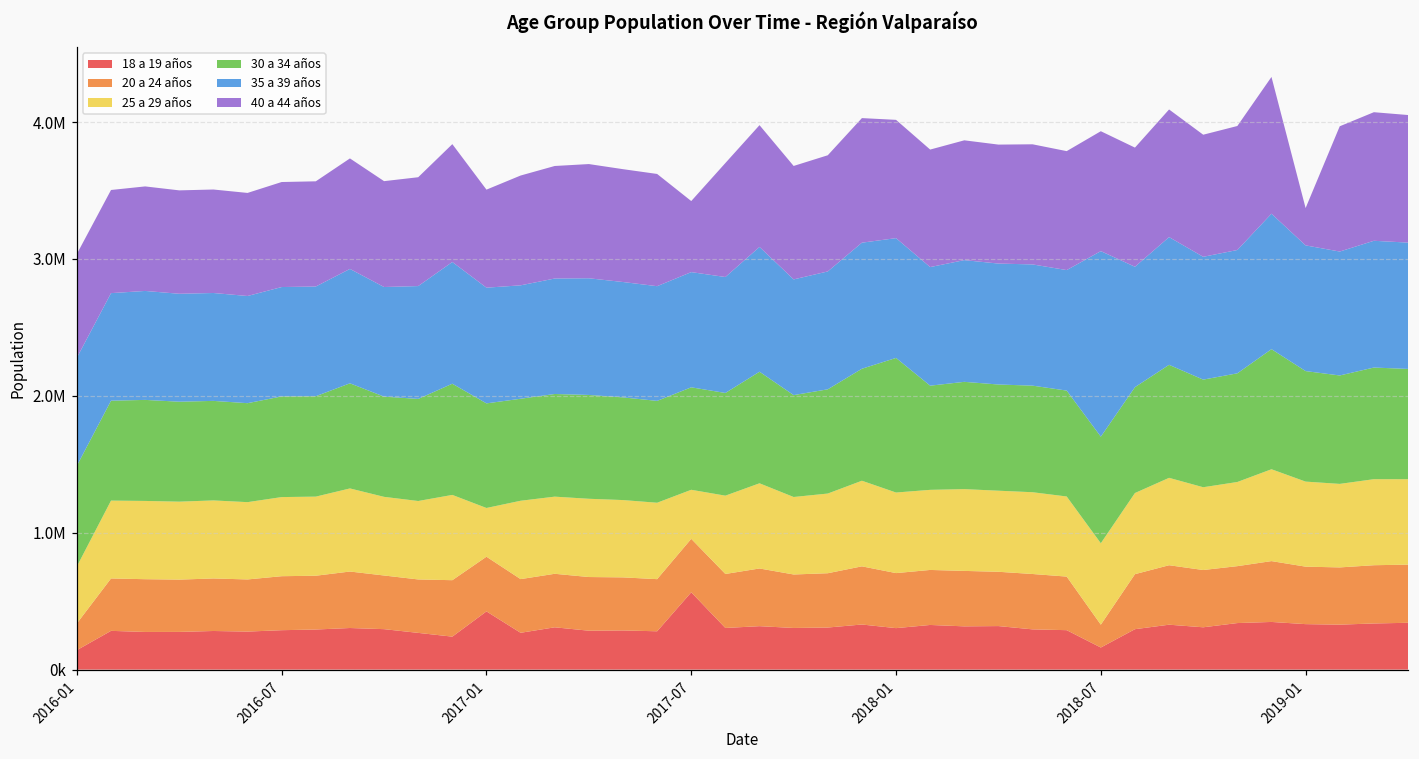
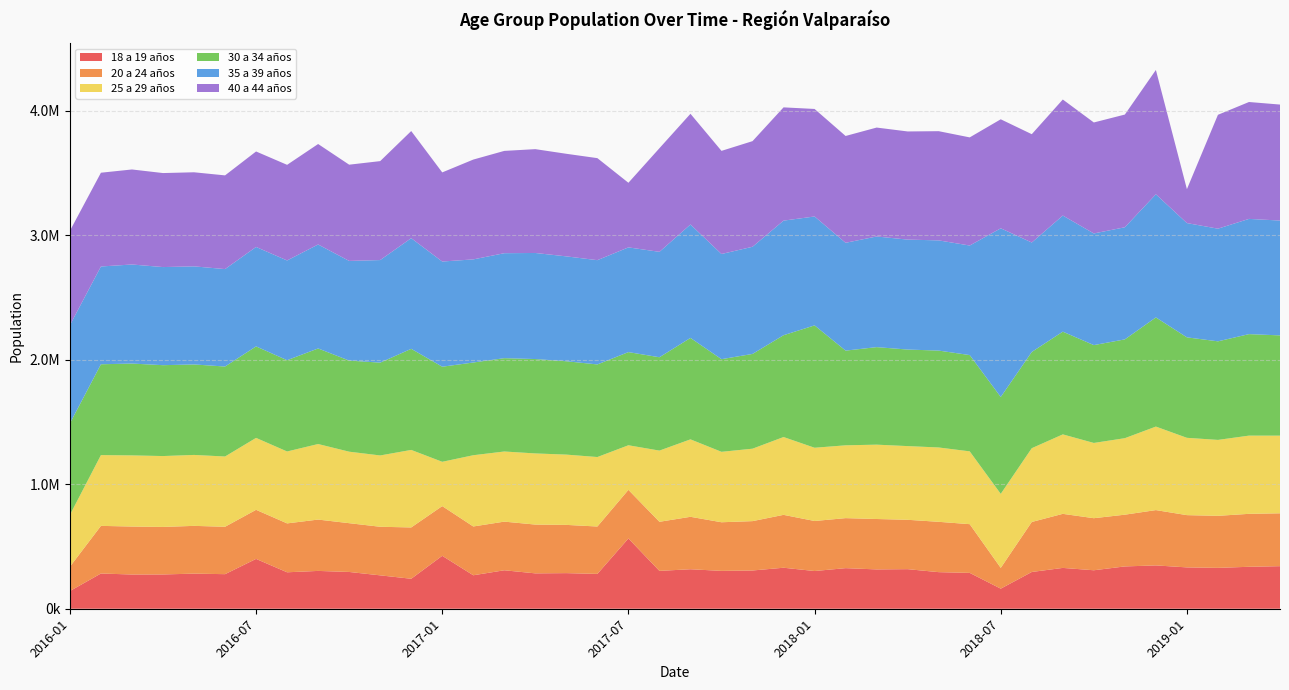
18 a 19 años, 2016-07: 290000 -> 400000
